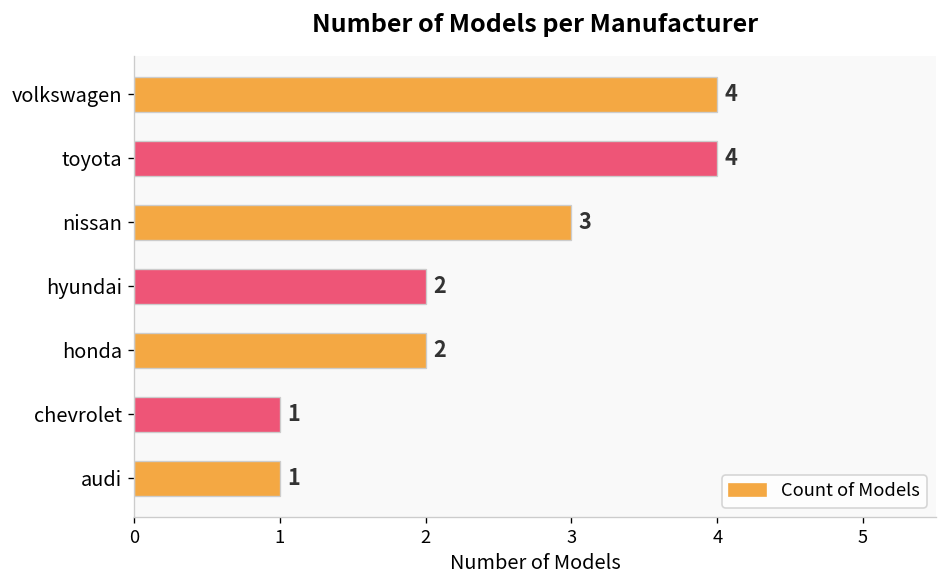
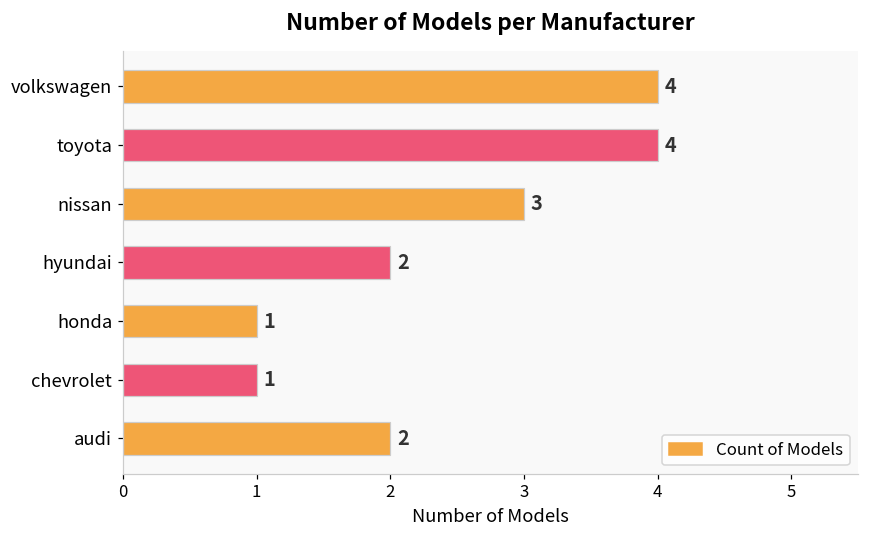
honda: 2 -> 1
audi: 1 -> 2
